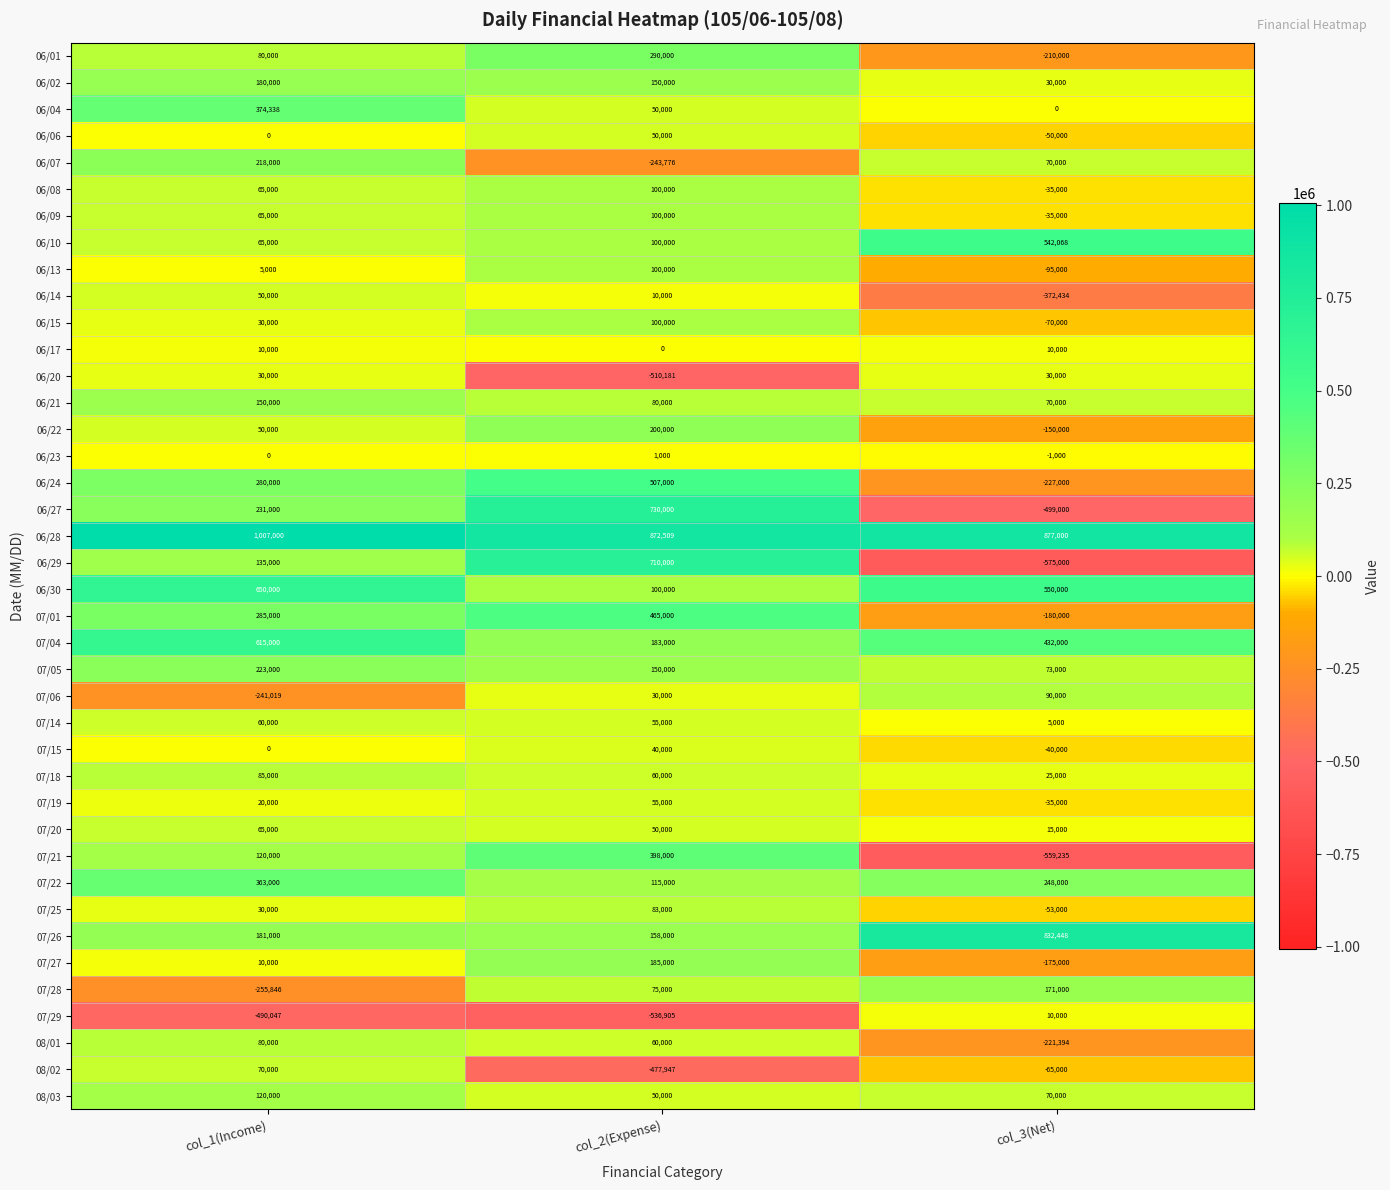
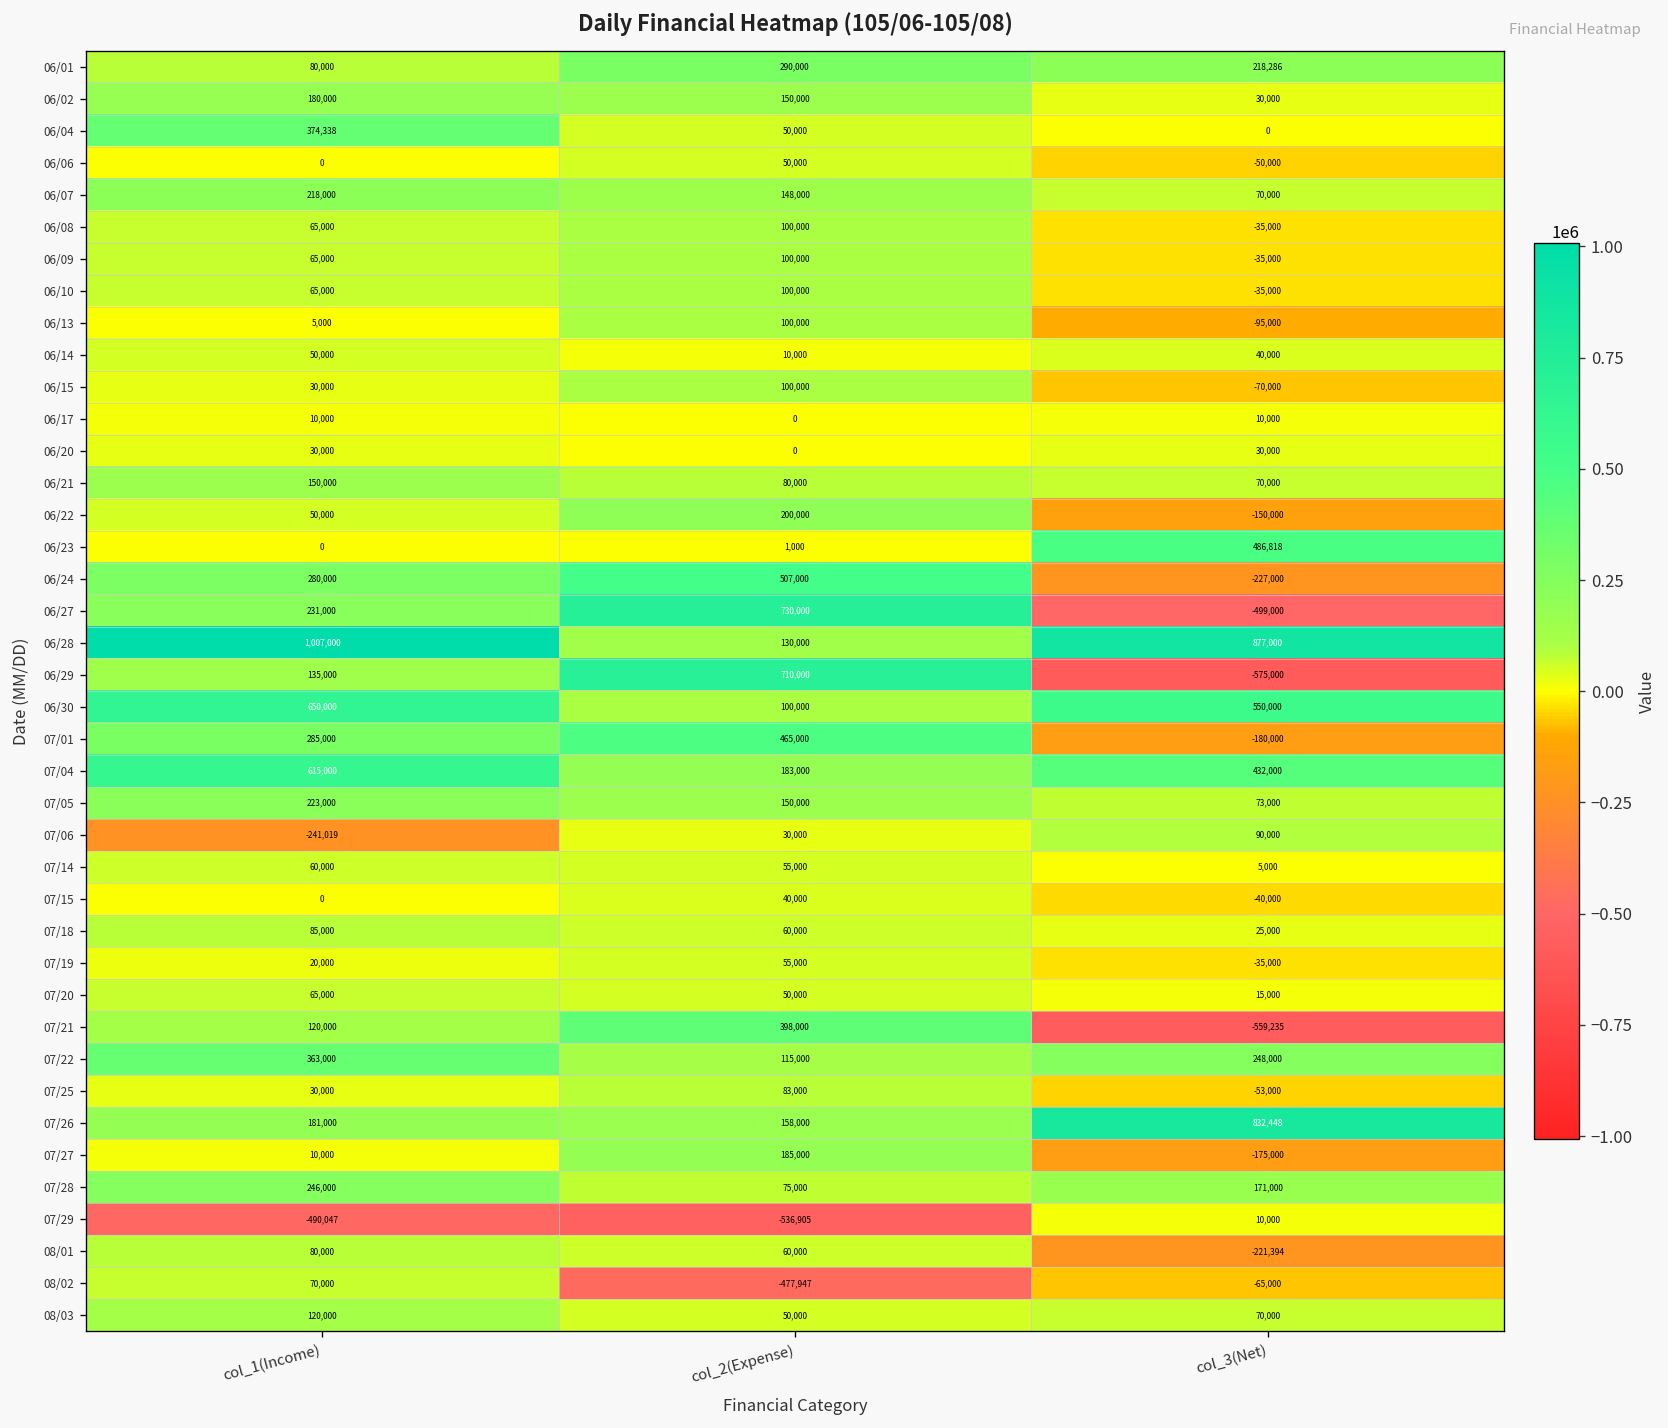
06/01, col_3(Net): -210,000 -> 218,286
06/07, col_2(Expense): -243,776 -> 148,000
06/10, col_3(Net): 542,068 -> -35,000
06/14, col_3(Net): -372,434 -> 40,000
06/20, col_2(Expense): -510,181 -> 0
06/23, col_3(Net): -1,000 -> 486,818
06/28, col_2(Expense): 872,509 -> 130,000
07/28, col_1(Income): -255,846 -> 246,000
